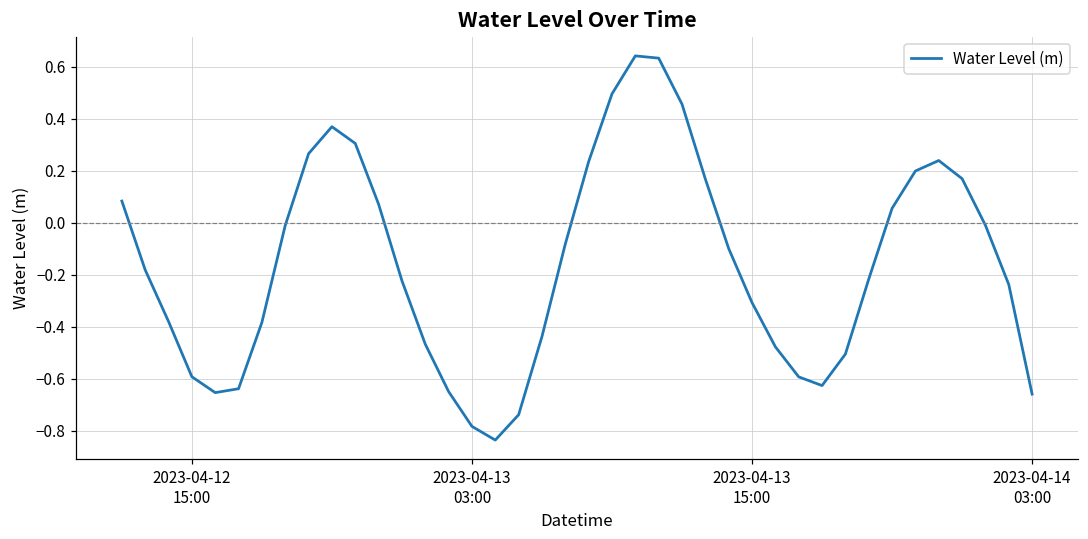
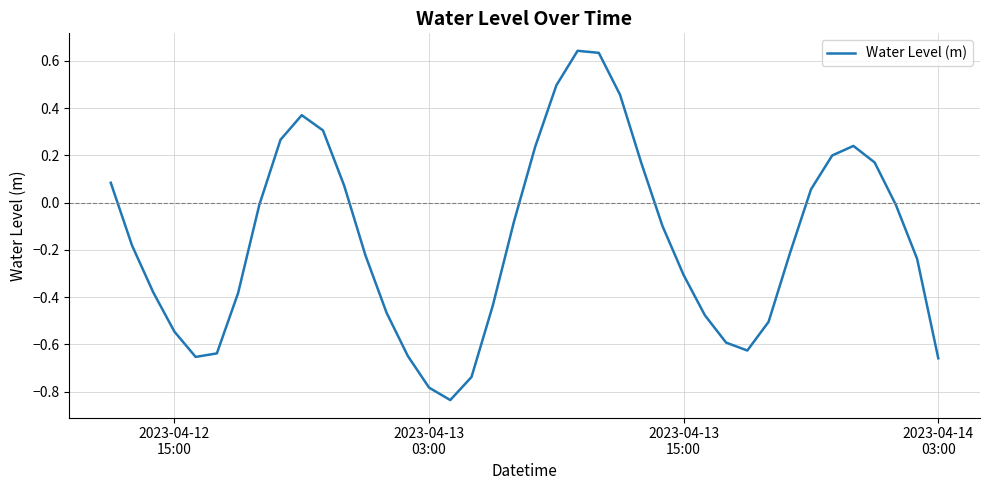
2023-04-12 15:00: -0.59 -> -0.55
